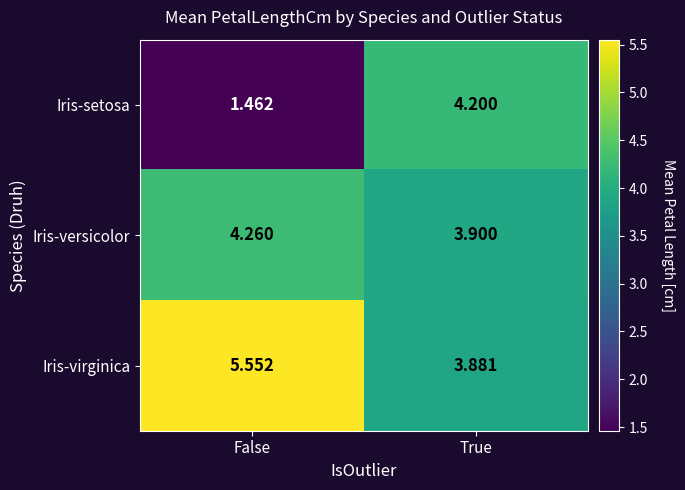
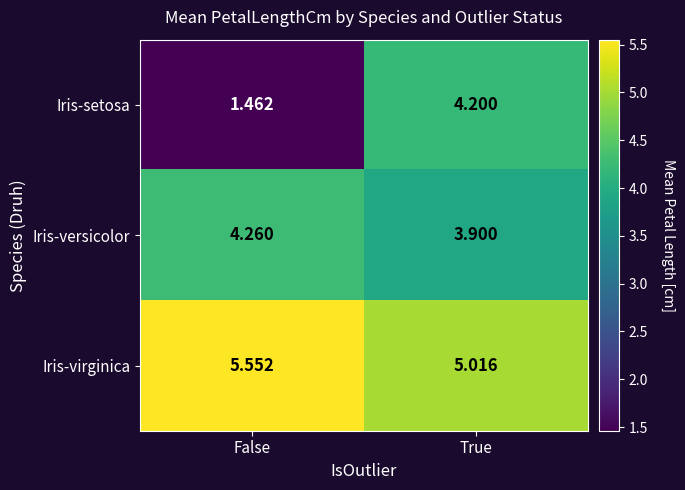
Iris-virginica, True: 3.881 -> 5.016
